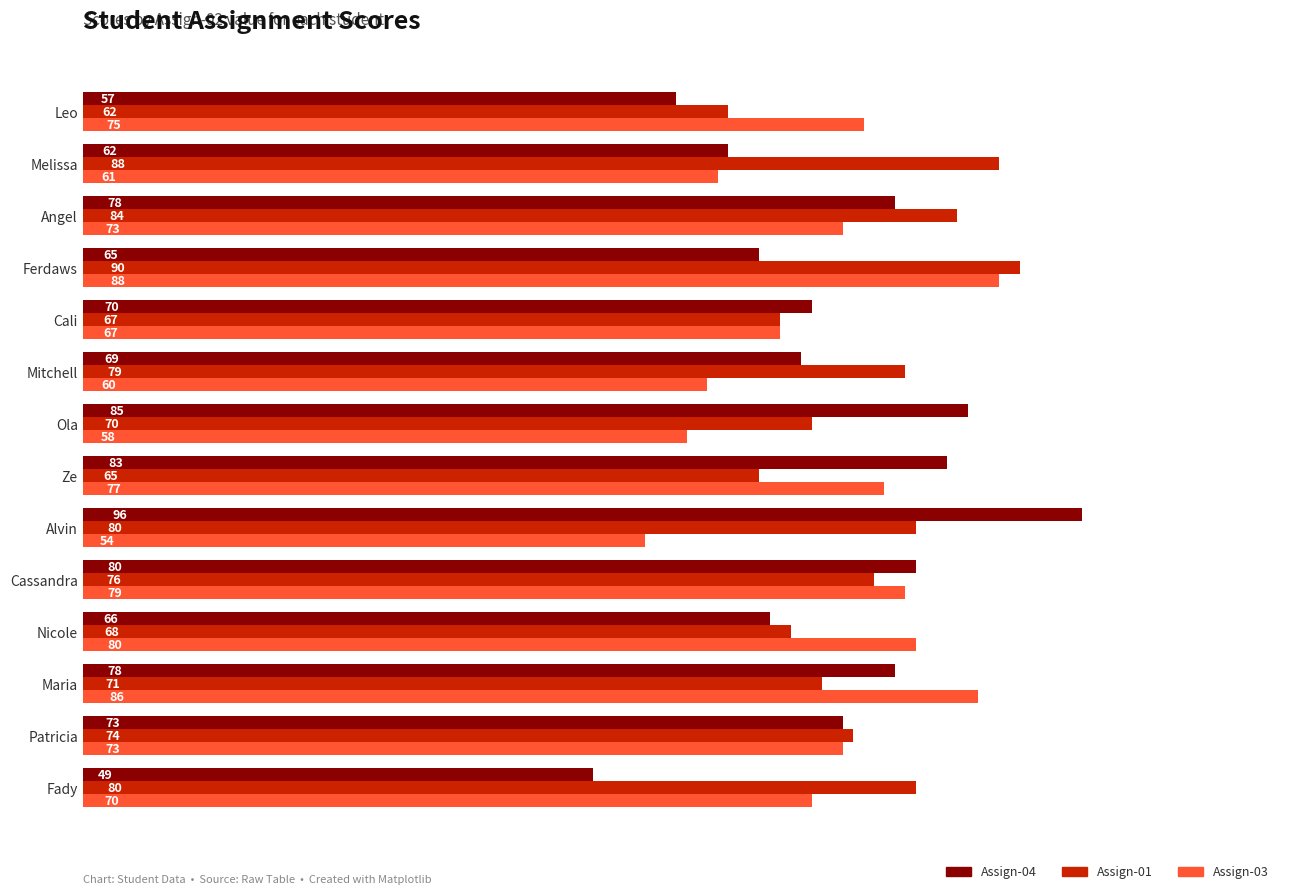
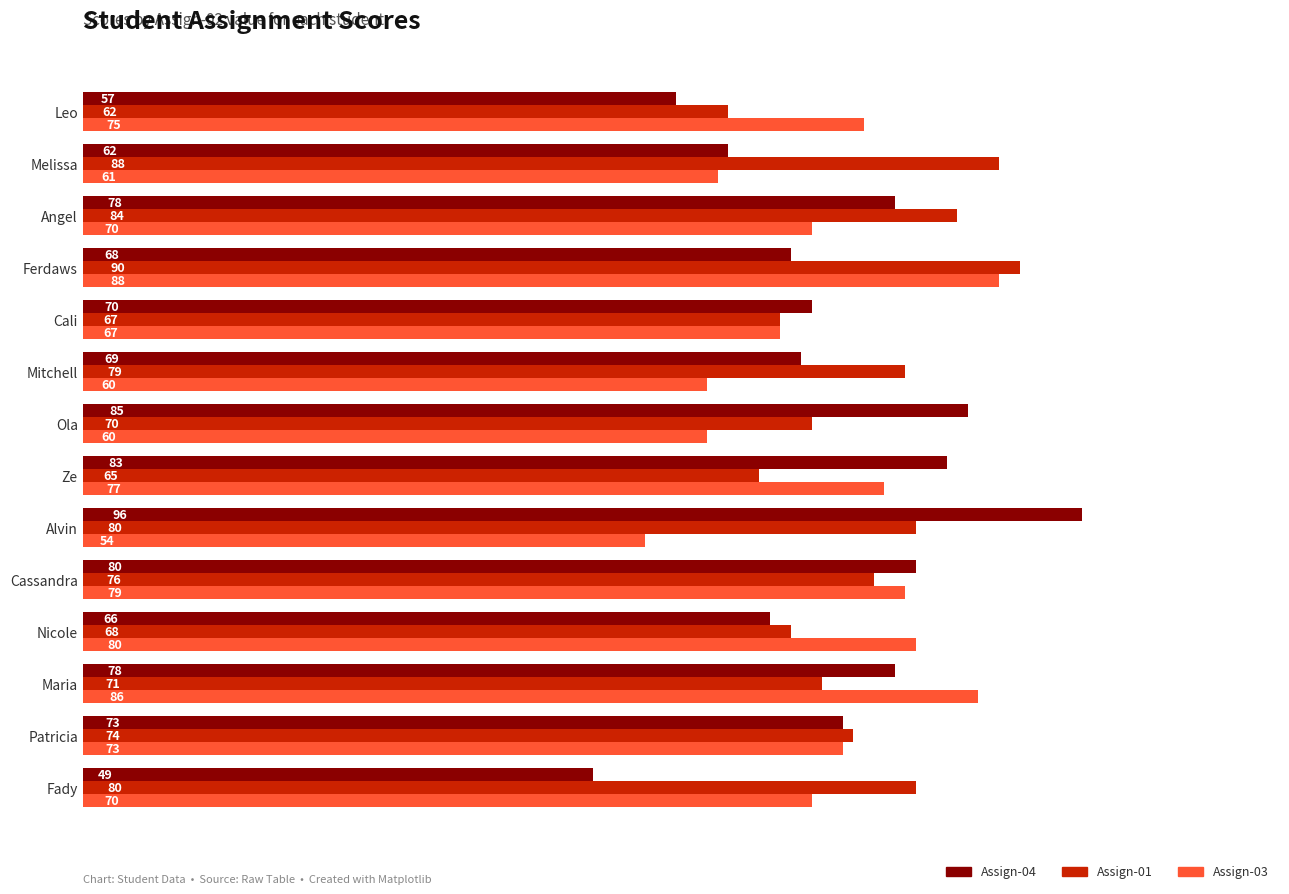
Assign-03, Angel: 73 -> 70
Assign-04, Ferdaws: 65 -> 68
Assign-03, Ola: 58 -> 60
